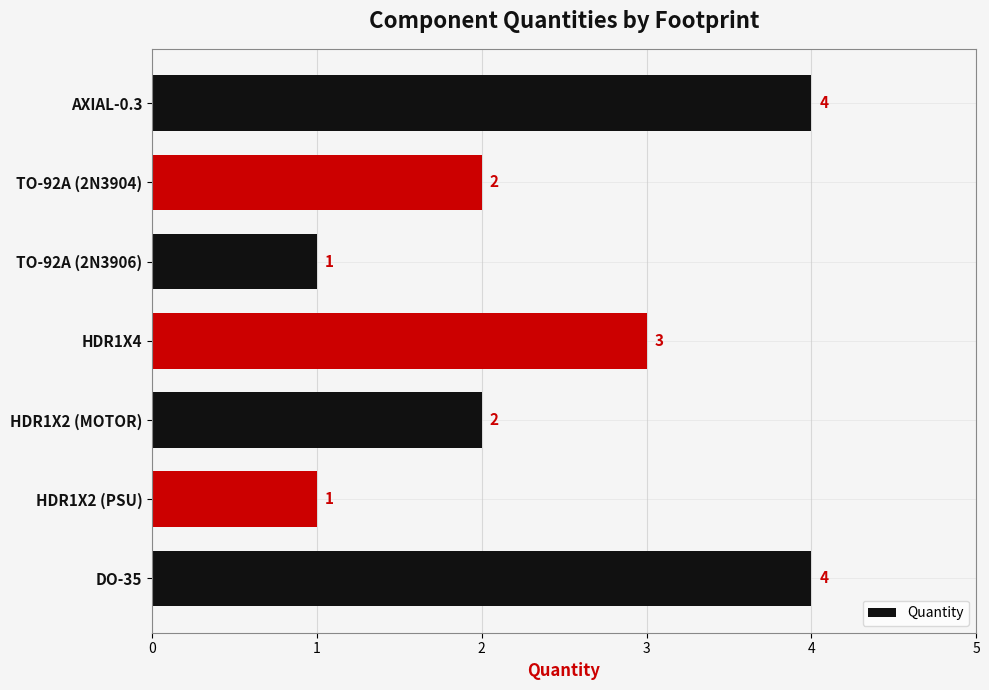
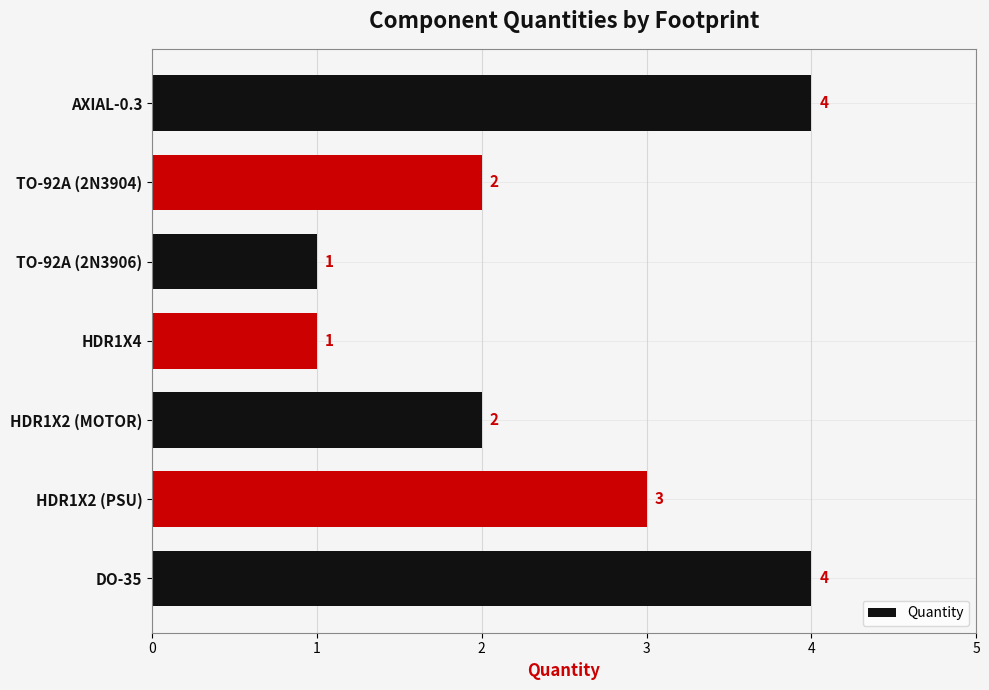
HDR1X4: 3 -> 1
HDR1X2 (PSU): 1 -> 3
